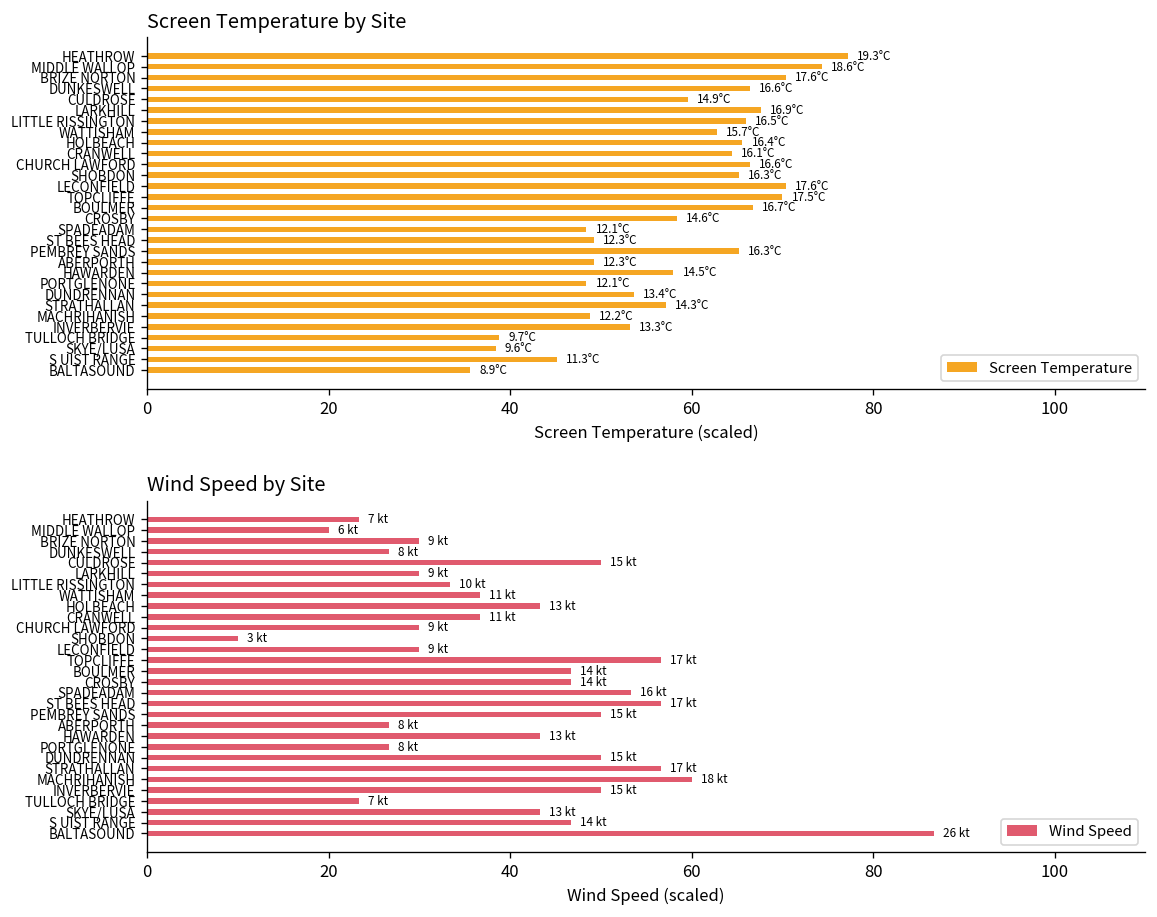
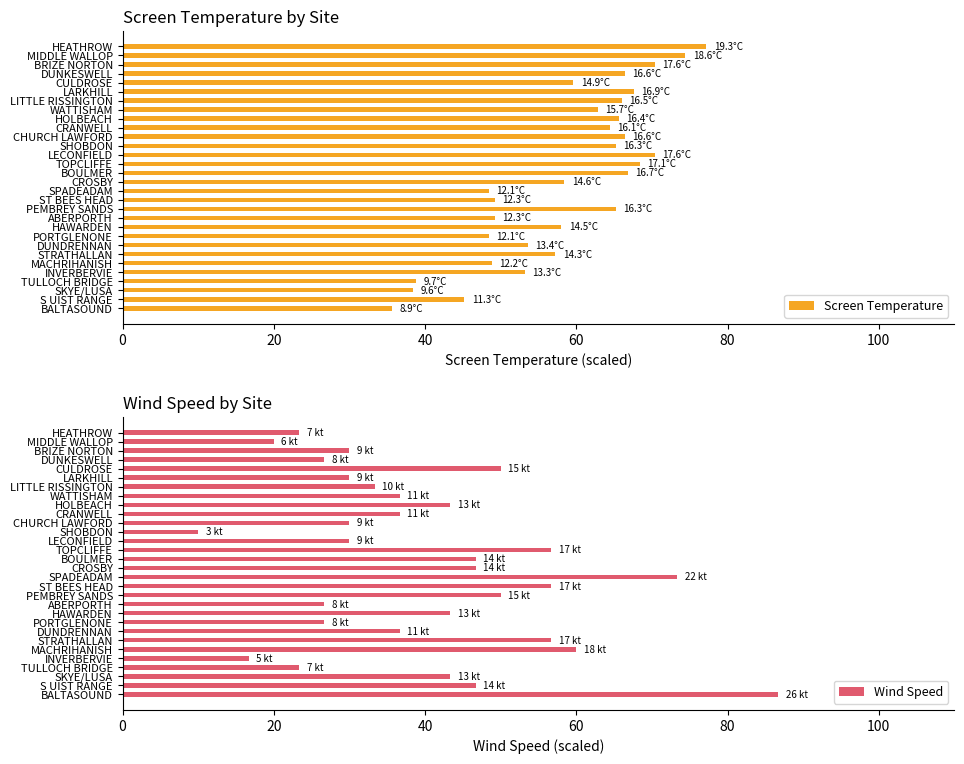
Screen Temperature by Site, TOPCLIFFE: 17.5°C -> 17.1°C
Wind Speed by Site, SPADEADAM: 16 -> 22
Wind Speed by Site, DUNDRENNAN: 15 -> 11
Wind Speed by Site, INVERBERVIE: 15 -> 5
